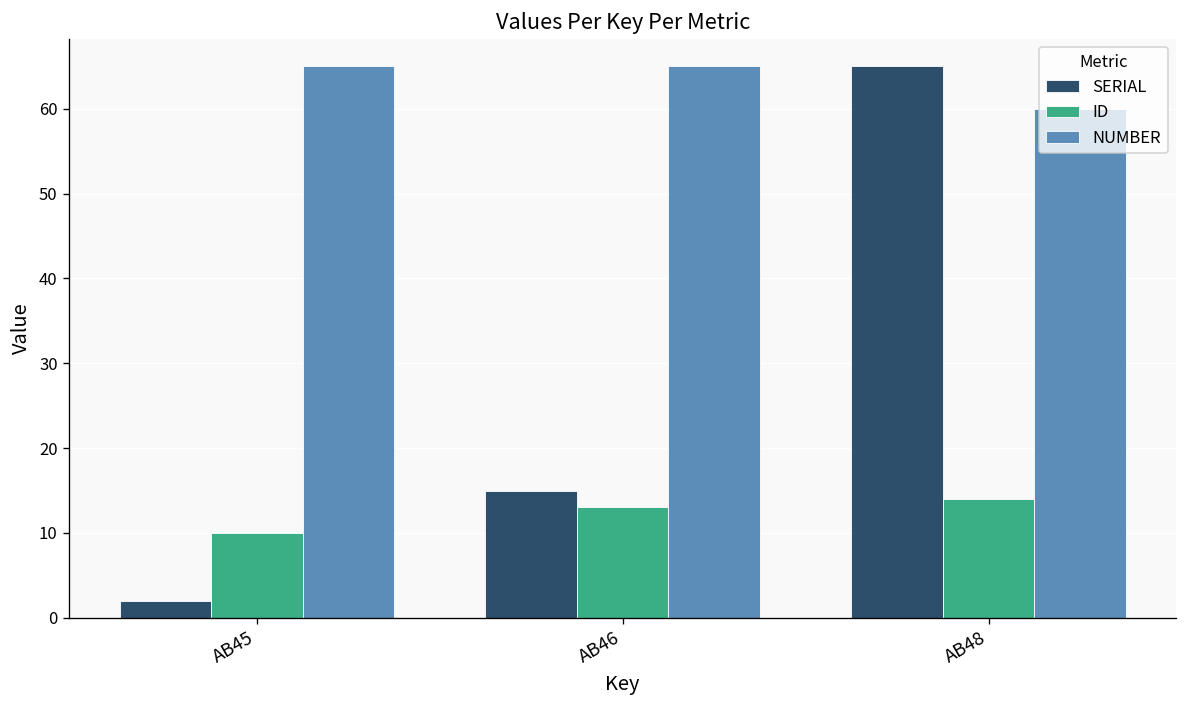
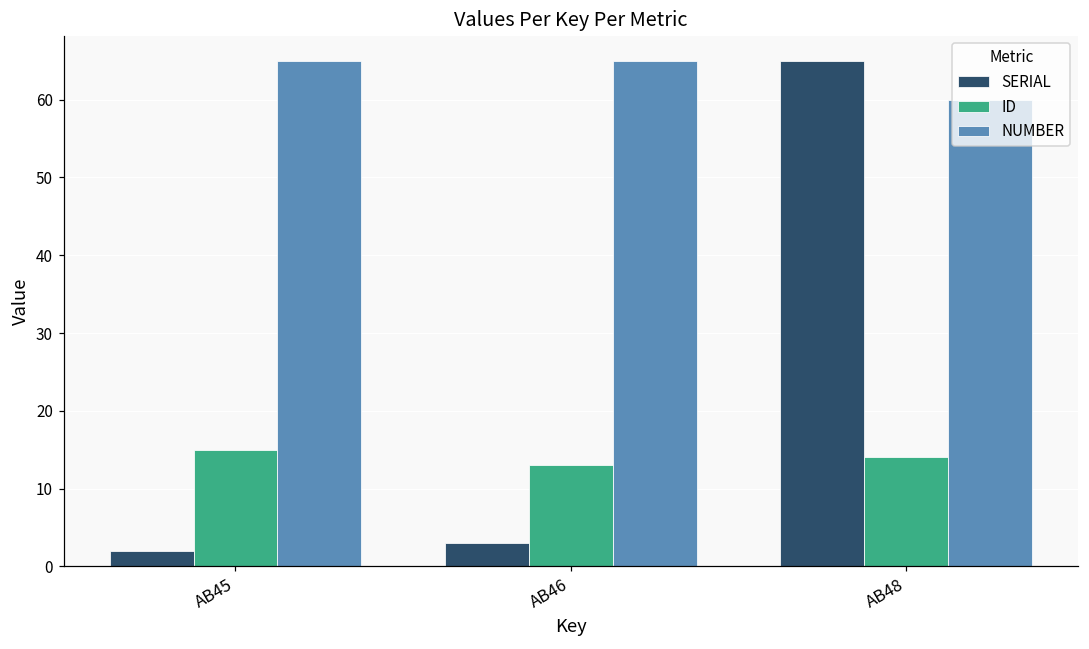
ID, AB45: 10 -> 15
SERIAL, AB46: 15 -> 3
